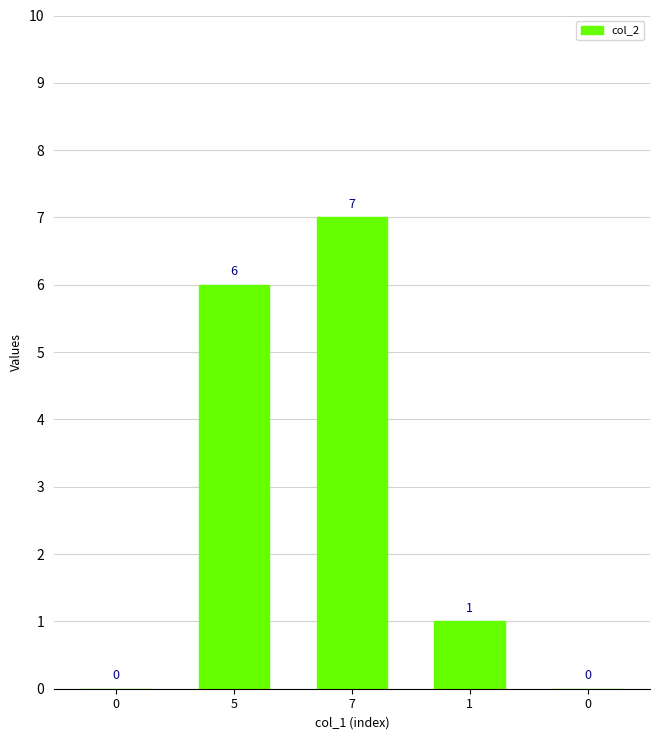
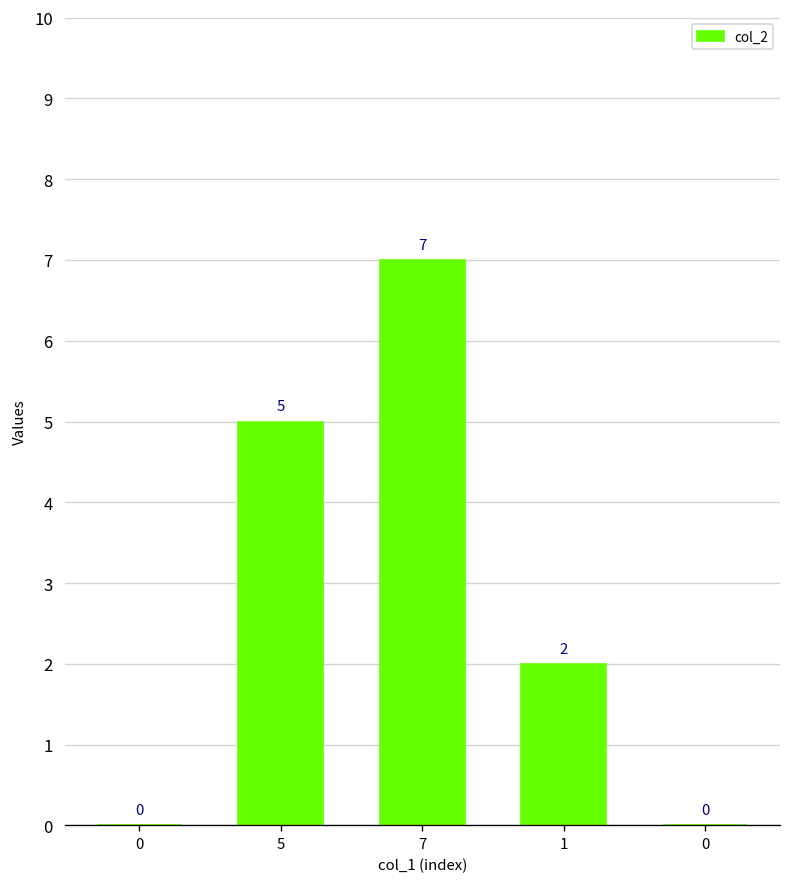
5: 6 -> 5
1: 1 -> 2
